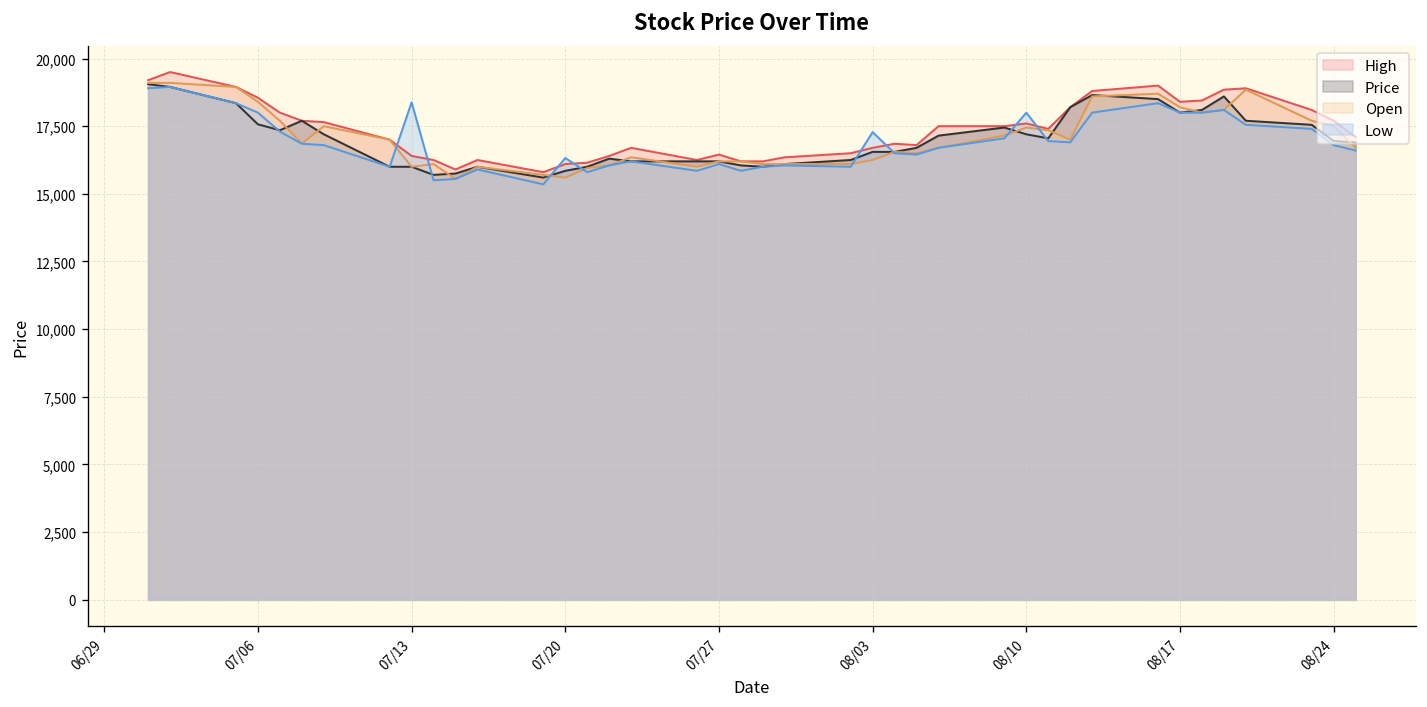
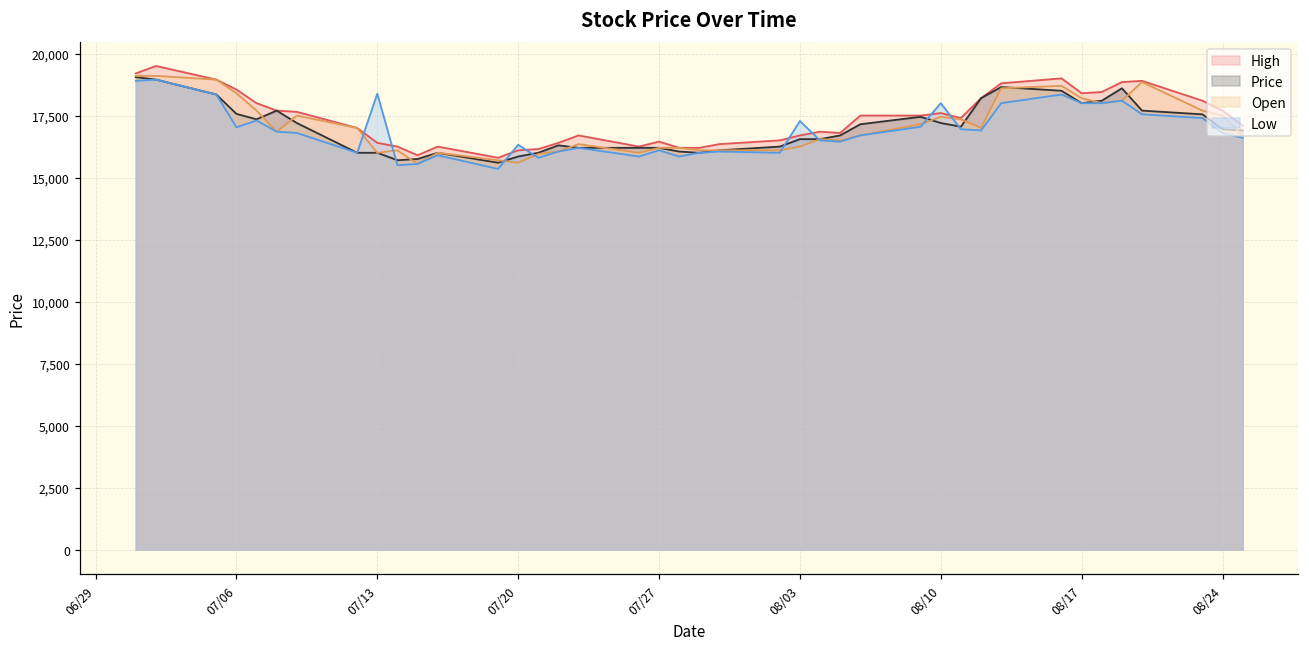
Low, 07/06: 18,000 -> 17,000
